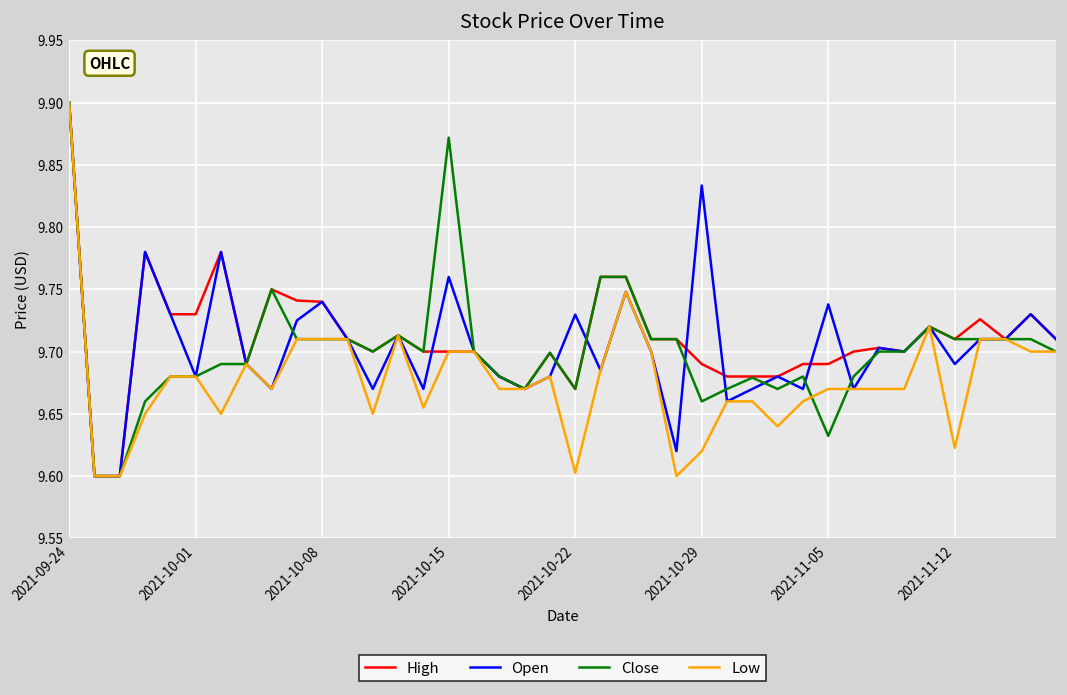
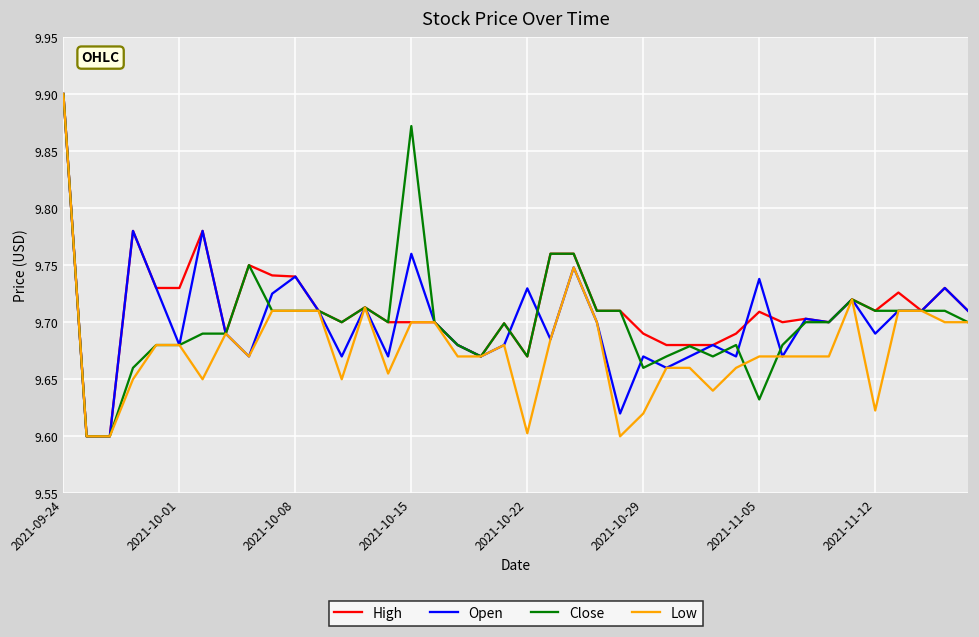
Open, 2021-10-29: 9.833 -> 9.670
High, 2021-11-05: 9.690 -> 9.709
